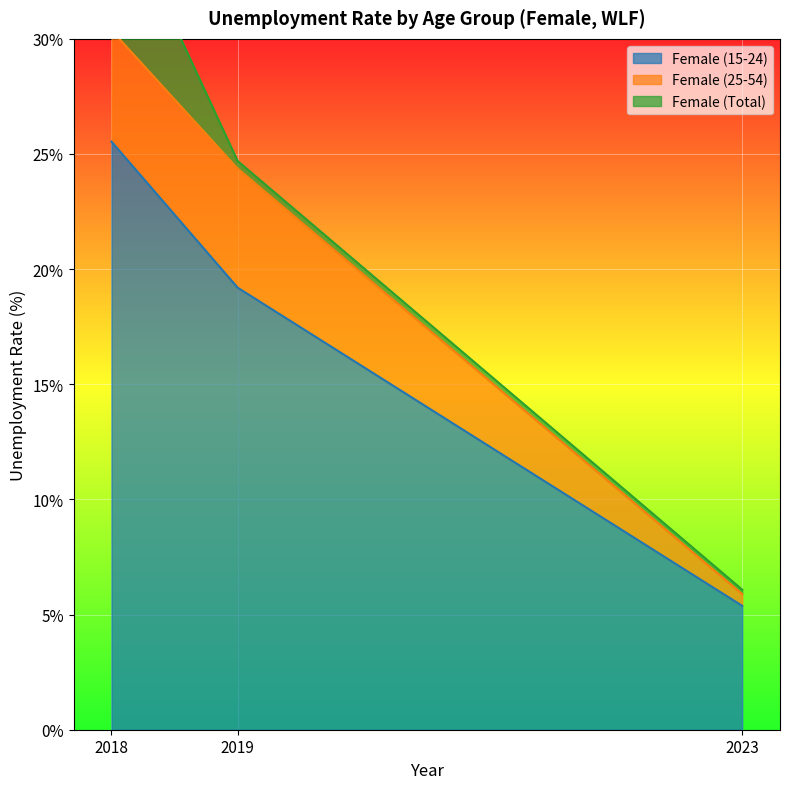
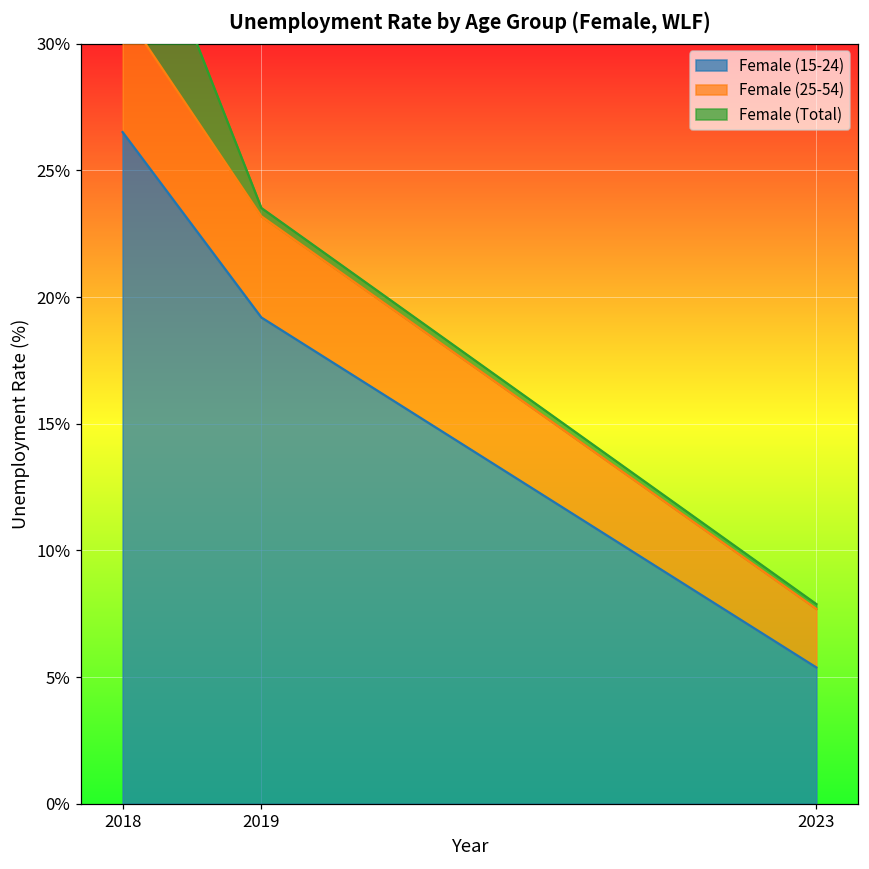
Female (15-24), 2018: 25.5% -> 26.5%
Female (25-54), 2019: 5.2% -> 4.0%
Female (25-54), 2023: 0.5% -> 2.3%
